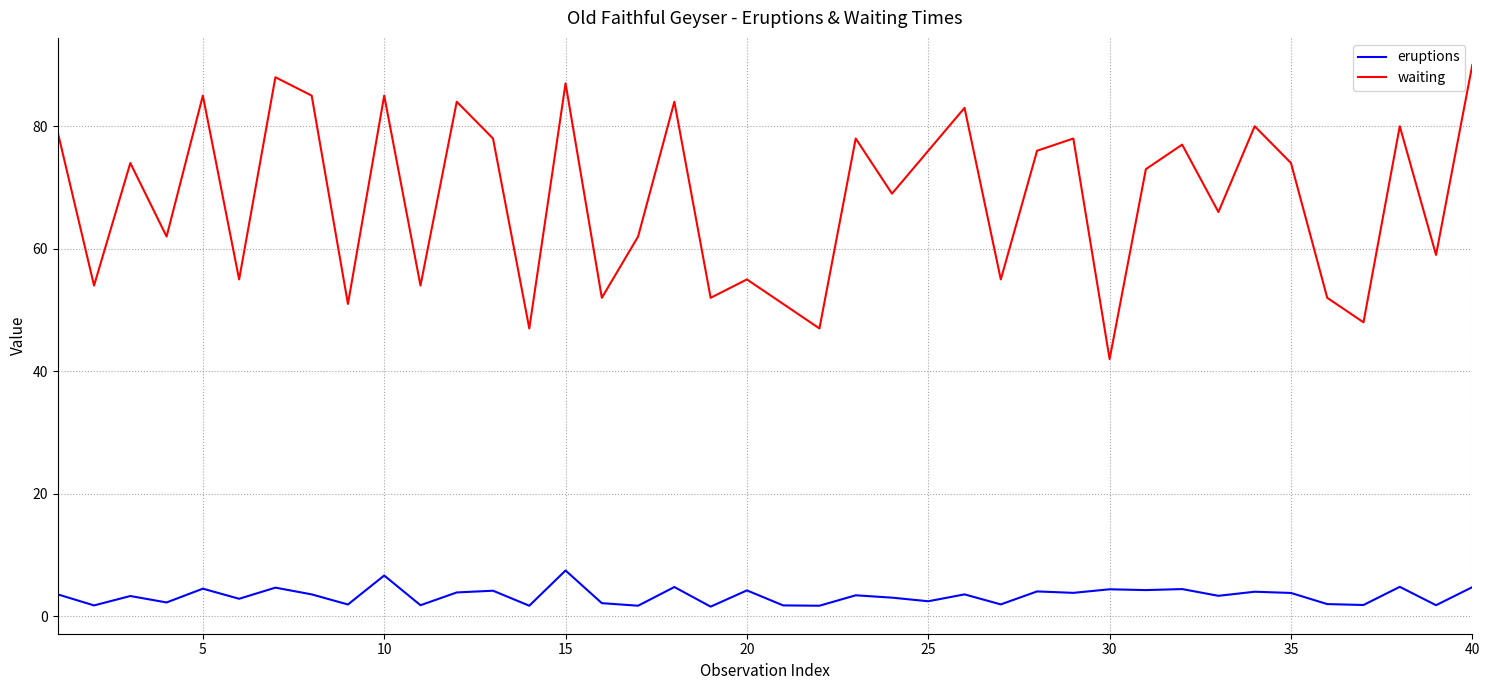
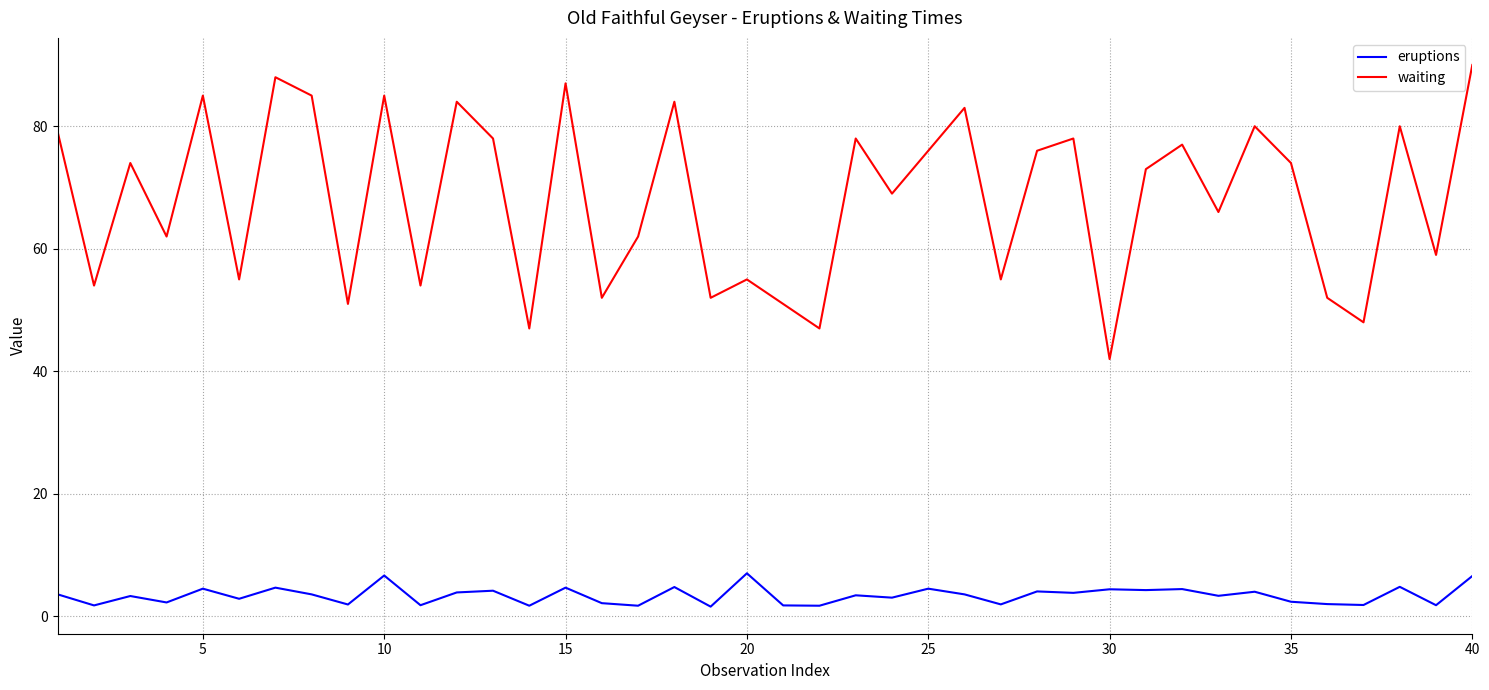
eruptions, 15: 8 -> 5
eruptions, 20: 4 -> 7
eruptions, 25: 2 -> 5
eruptions, 35: 4 -> 2
eruptions, 40: 5 -> 7
